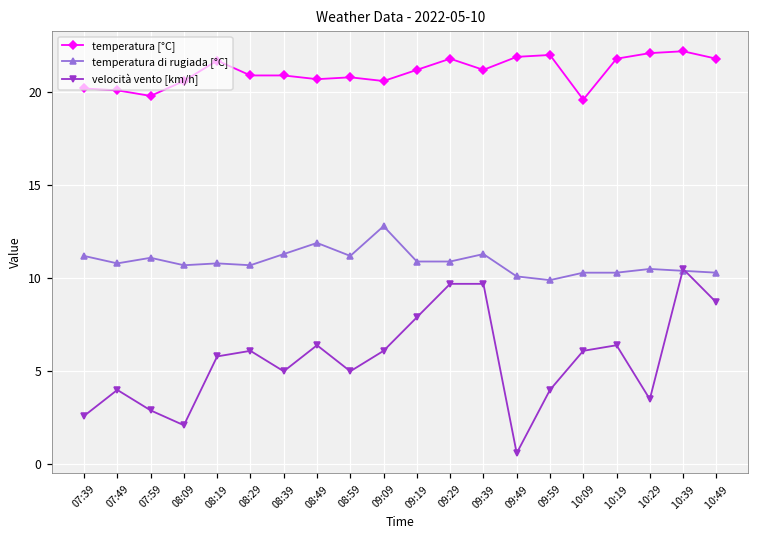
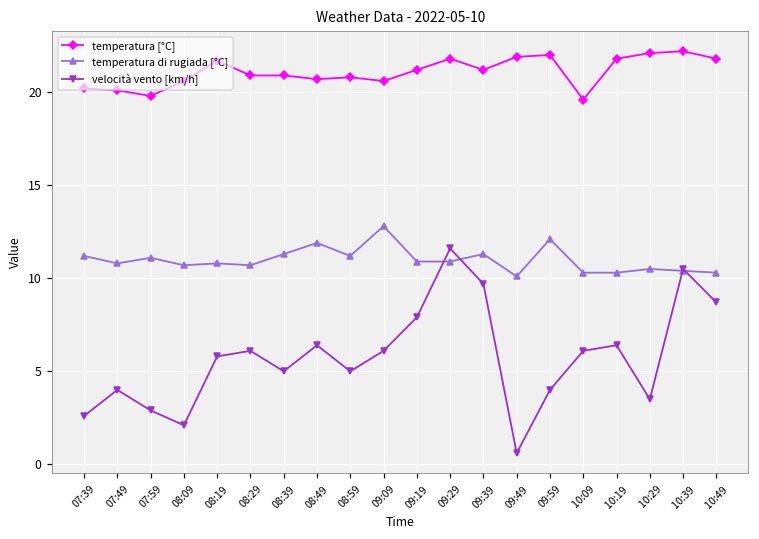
velocità vento [km/h], 09:29: 9.7 -> 11.6
temperatura di rugiada [°C], 09:59: 9.9 -> 12.1
